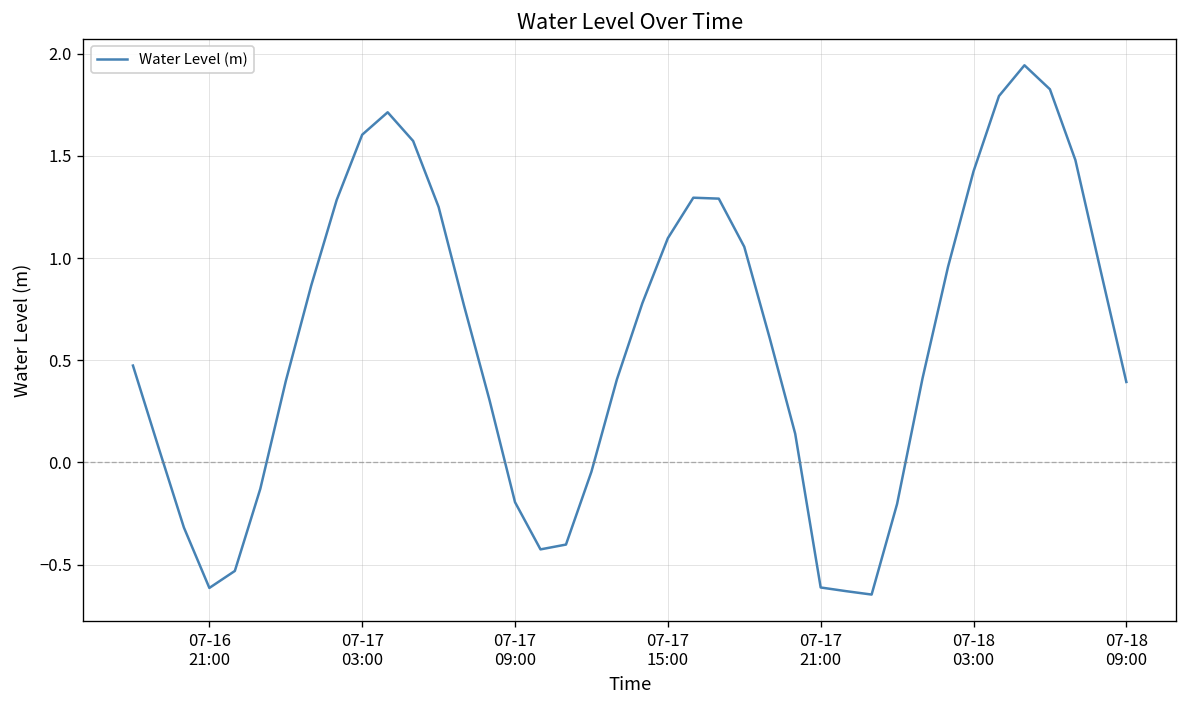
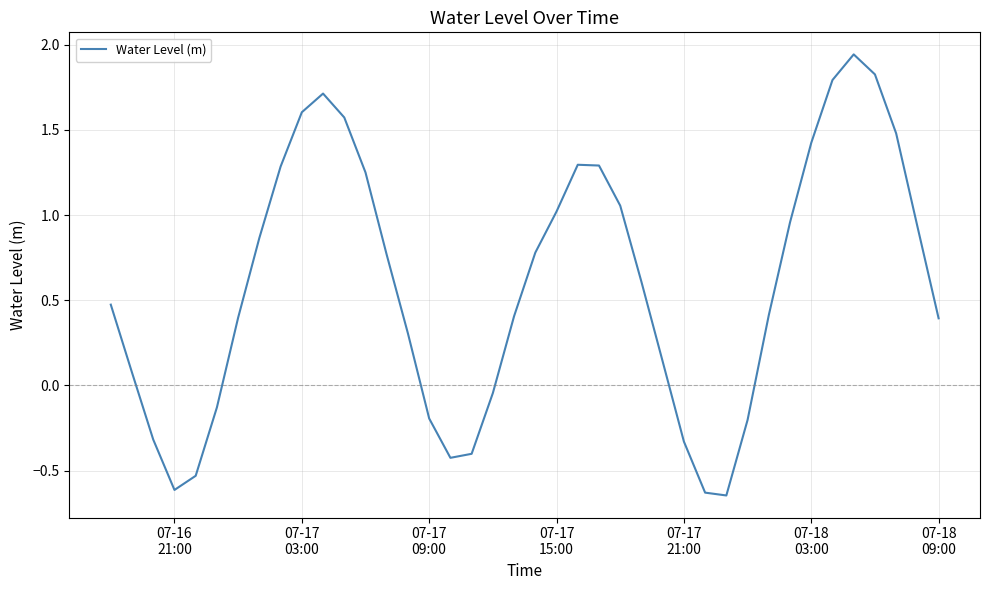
07-17 15:00: 1.10 -> 1.02
07-17 21:00: -0.61 -> -0.33
